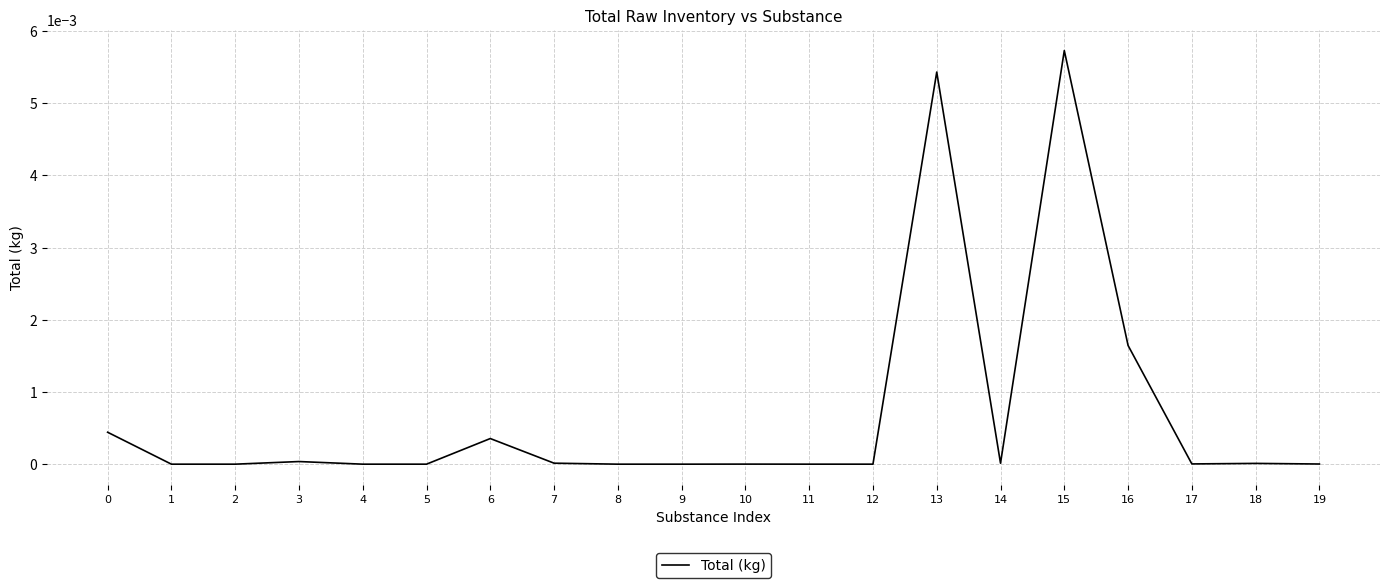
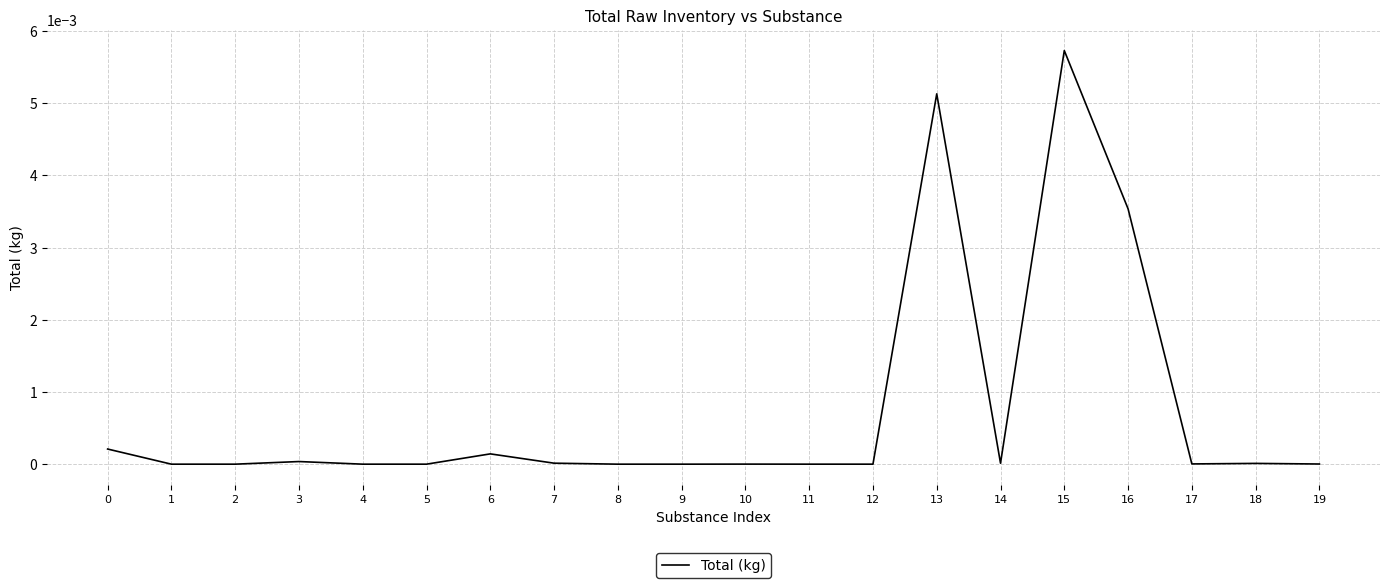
0: 0.0004 -> 0.0002
6: 0.0004 -> 0.0001
13: 0.0054 -> 0.0051
16: 0.0016 -> 0.0035
